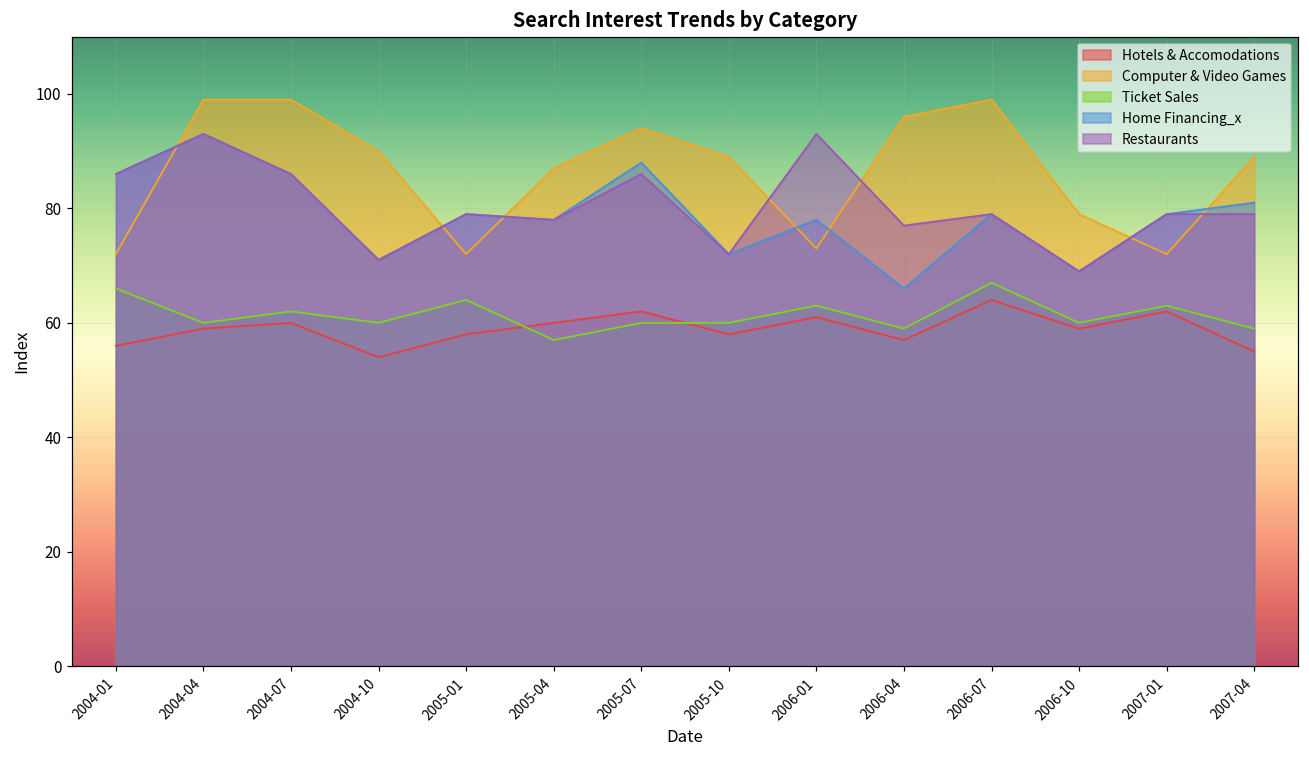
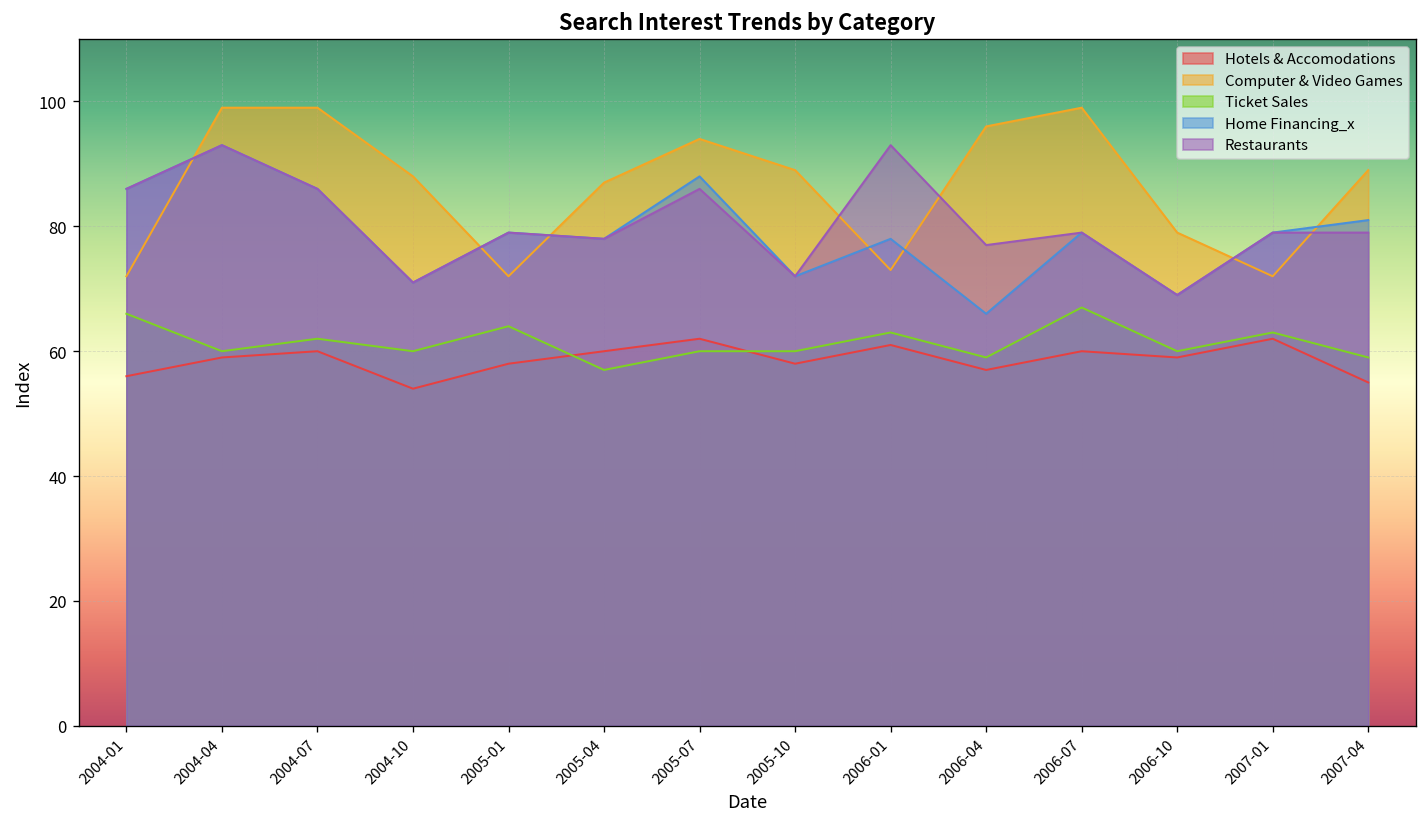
Computer & Video Games, 2004-10: 90 -> 88
Hotels & Accomodations, 2006-07: 64 -> 60
